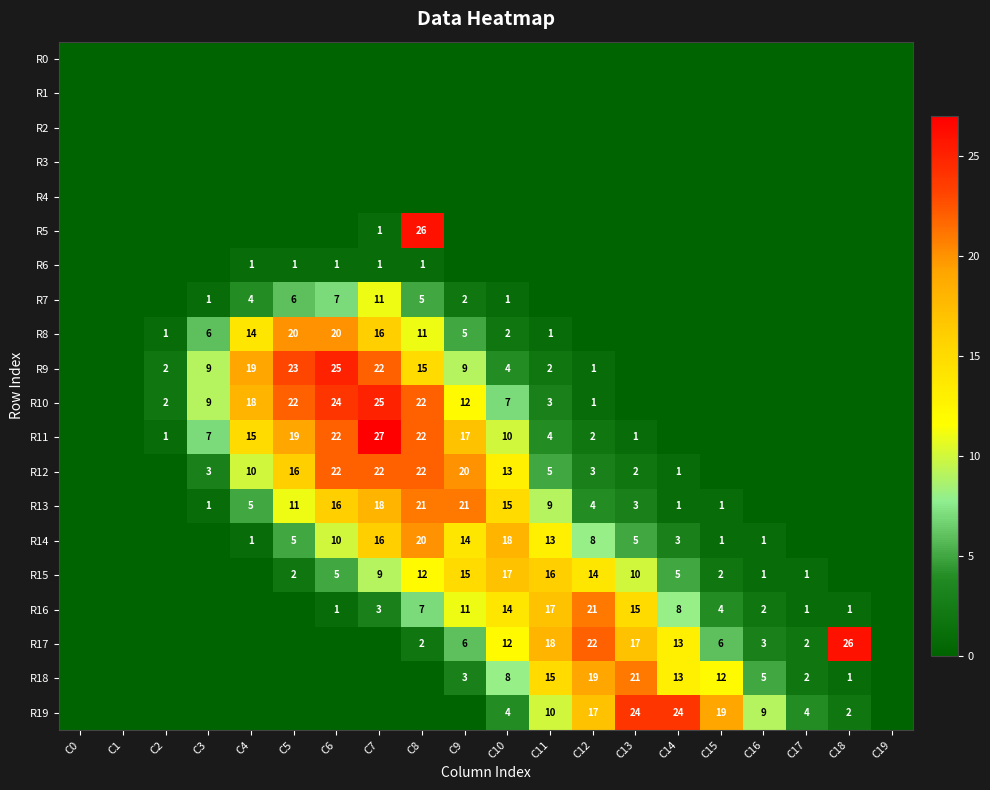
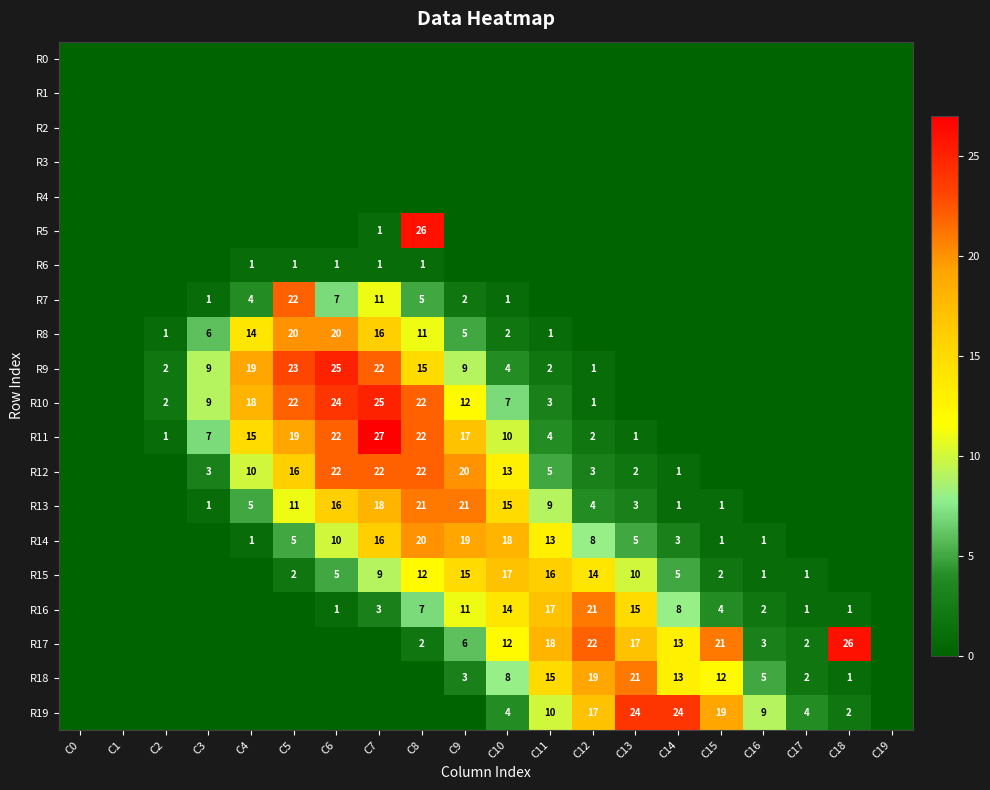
R7, C5: 6 -> 22
R14, C9: 14 -> 19
R17, C15: 6 -> 21
